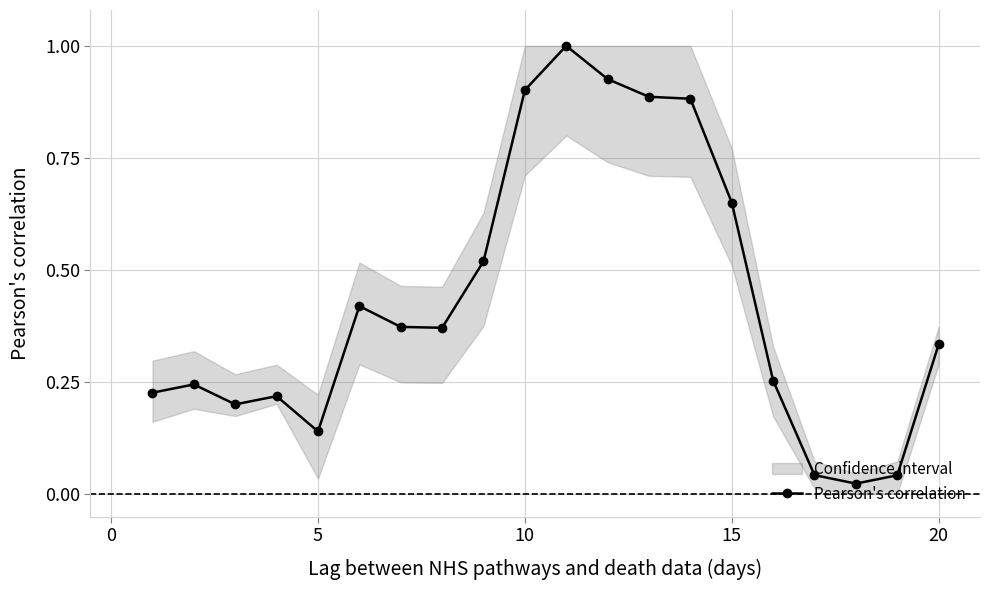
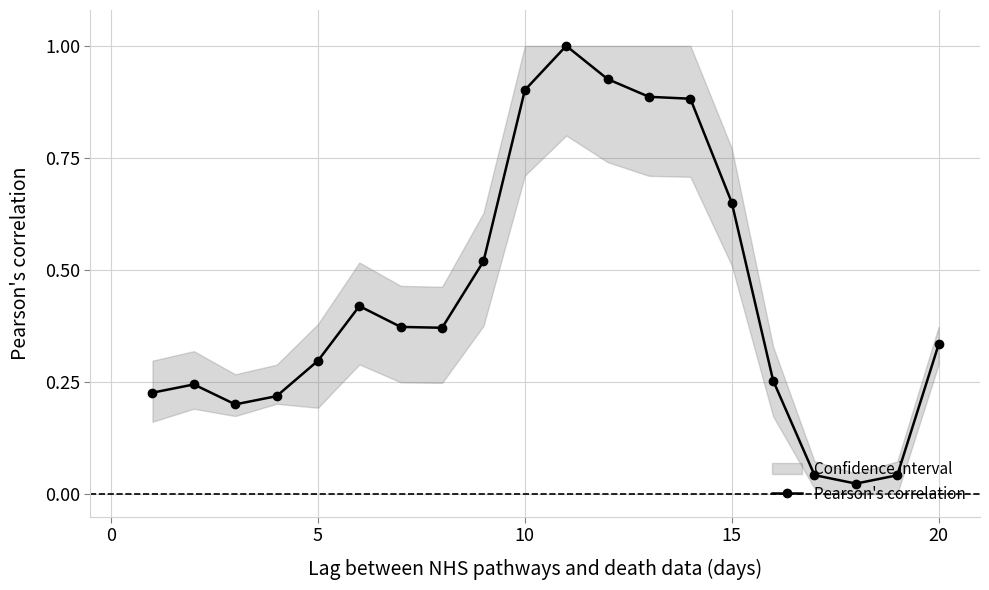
Pearson's correlation, 5: 0.14 -> 0.30
